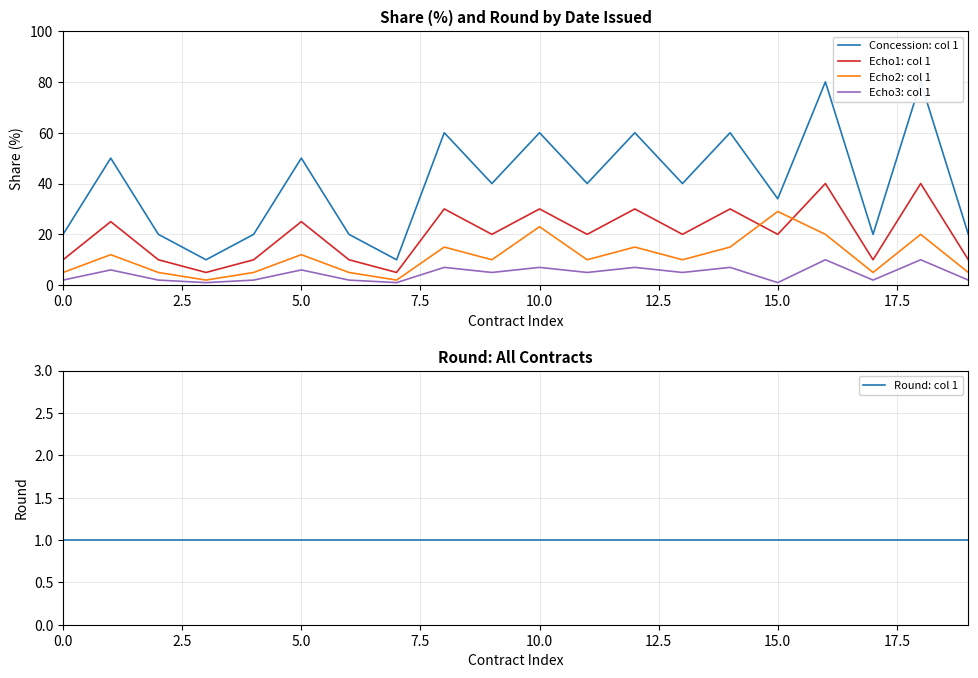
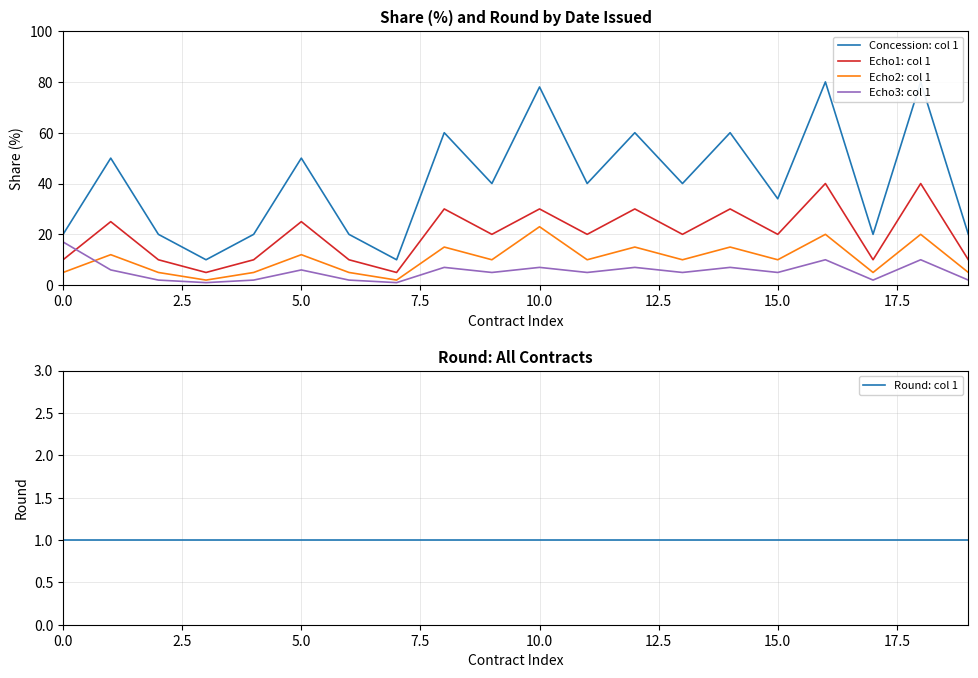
Share (%) and Round by Date Issued, Echo3: col 1, 0.0: 2 -> 17
Share (%) and Round by Date Issued, Concession: col 1, 10.0: 60 -> 78
Share (%) and Round by Date Issued, Echo2: col 1, 15.0: 29 -> 10
Share (%) and Round by Date Issued, Echo3: col 1, 15.0: 1 -> 5
